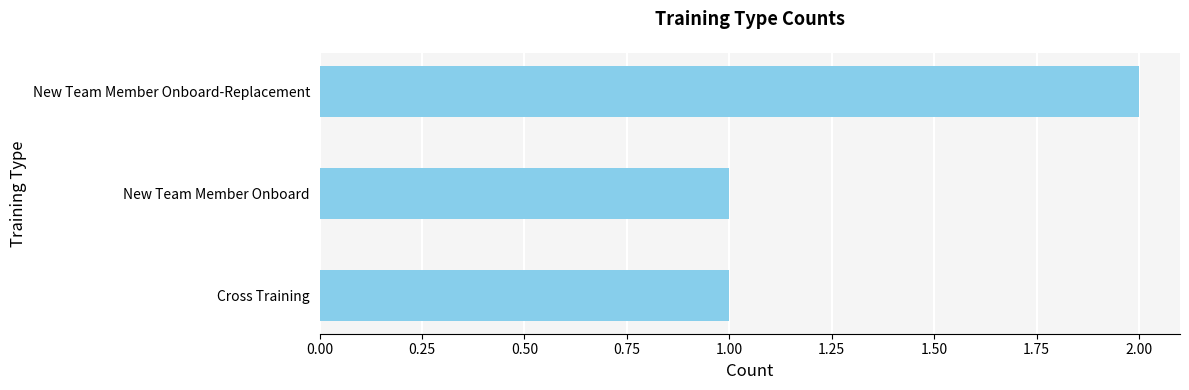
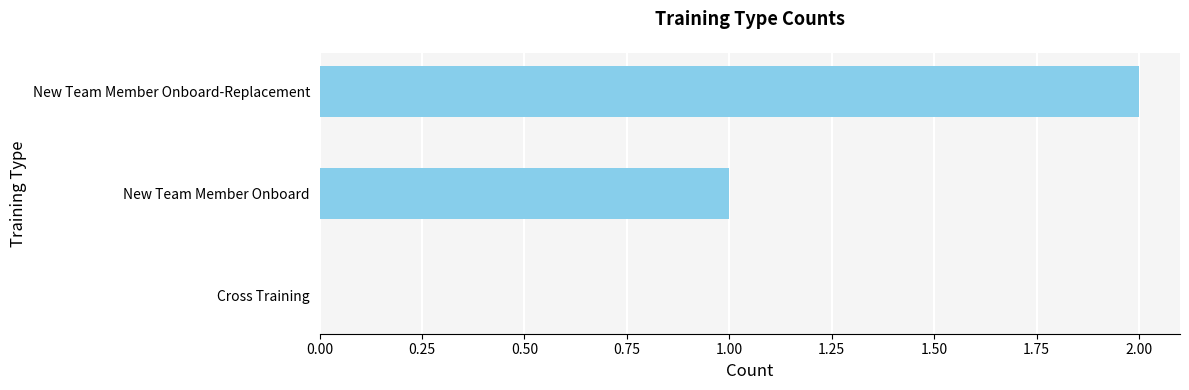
Cross Training: 1 -> 0
